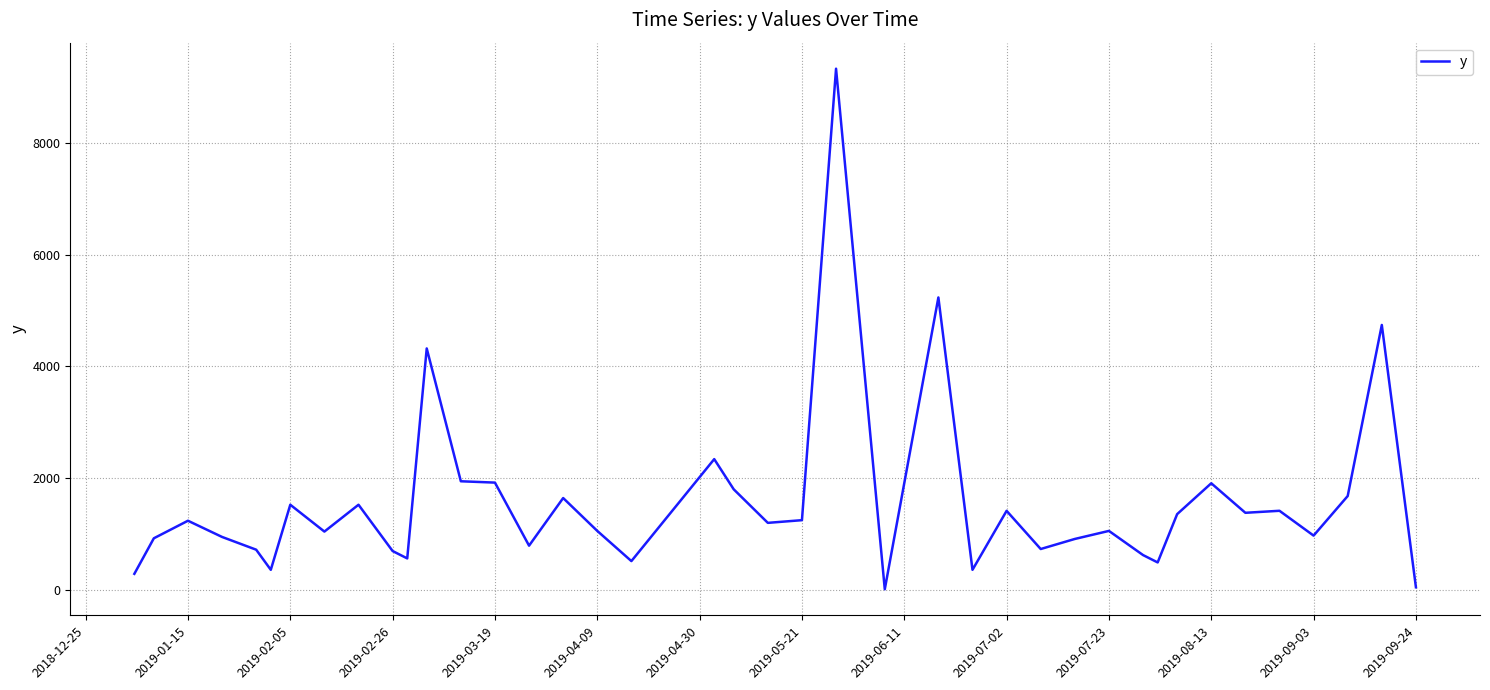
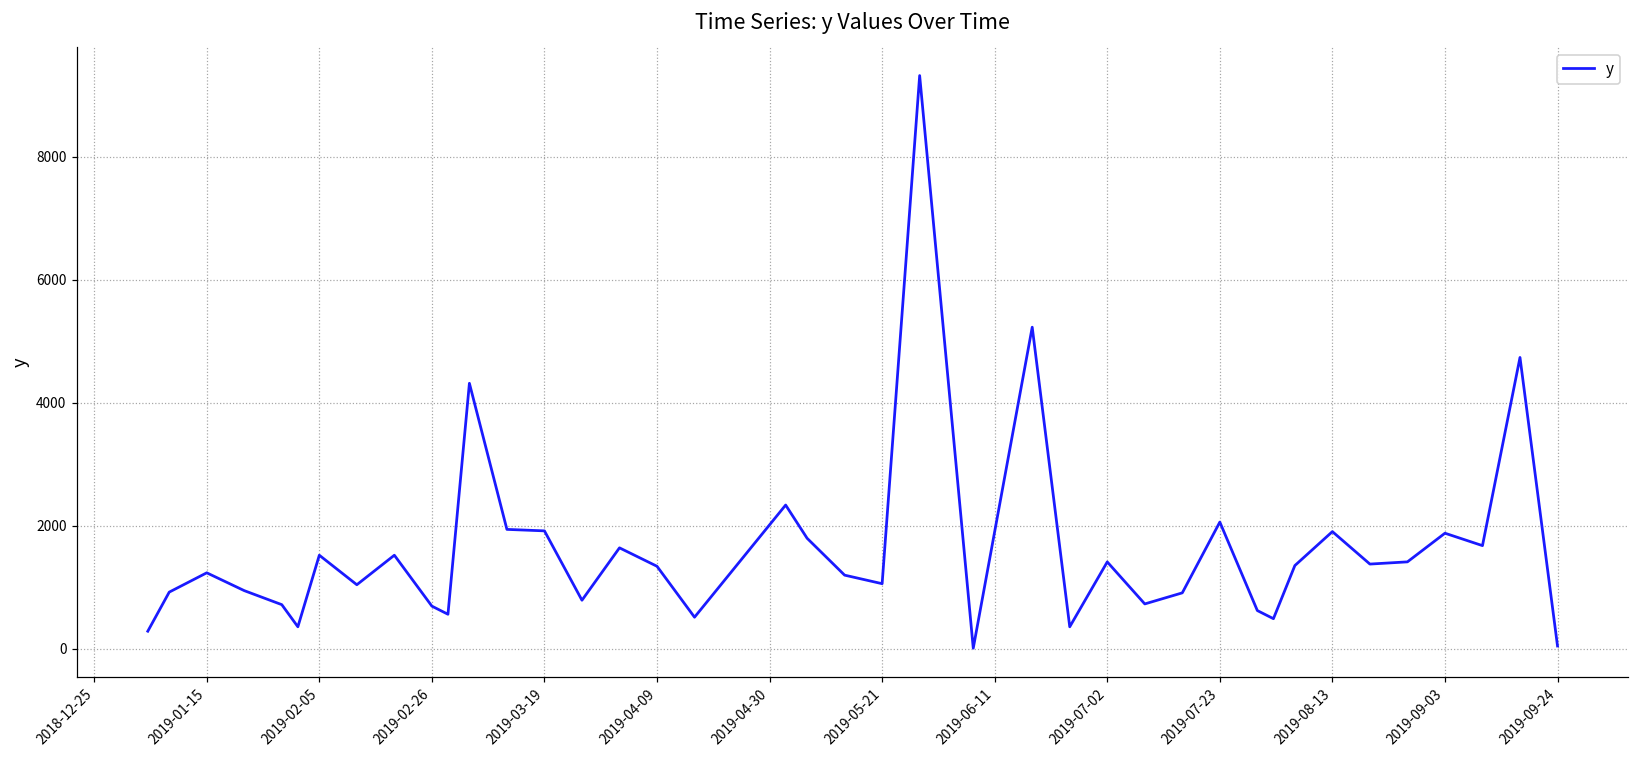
2019-04-09: 1100 -> 1300
2019-05-21: 1200 -> 1100
2019-07-23: 1100 -> 2100
2019-09-03: 1000 -> 1900
